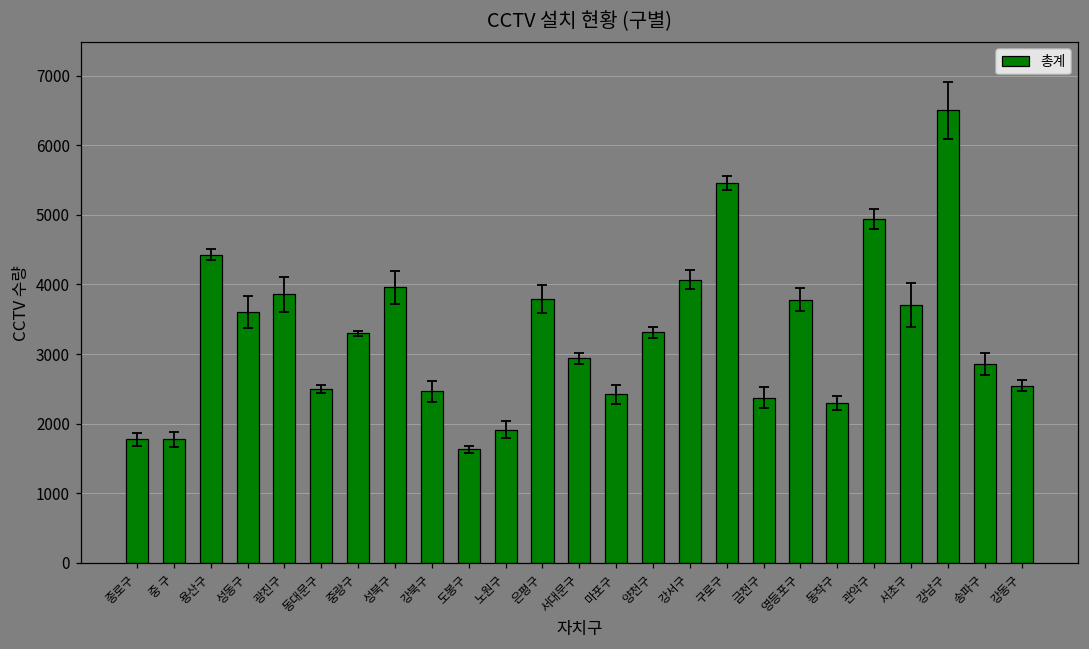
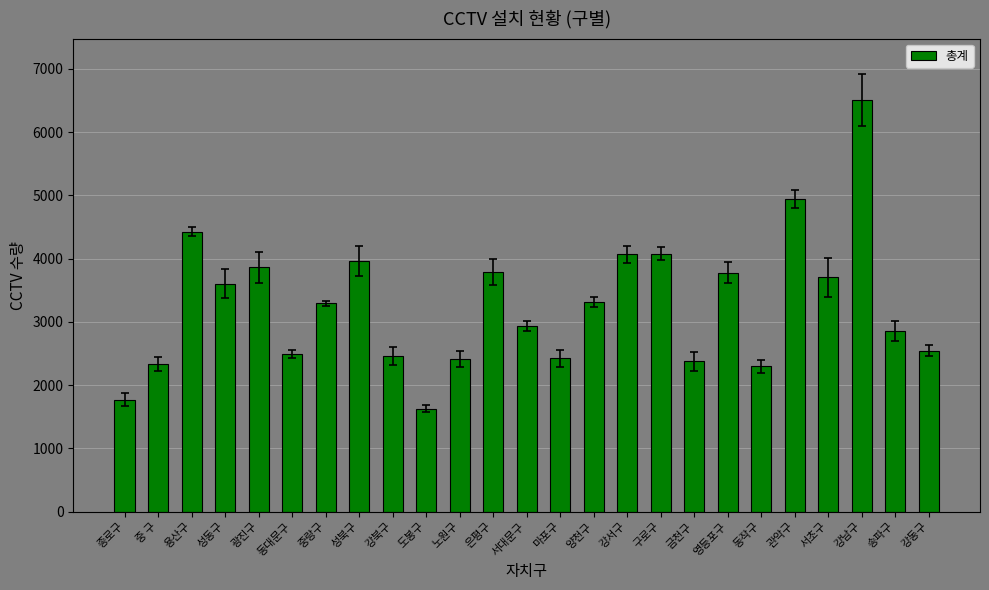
총계, 중 구: 1800 -> 2300
총계, 노원구: 1900 -> 2400
총계, 구로구: 5500 -> 4100
